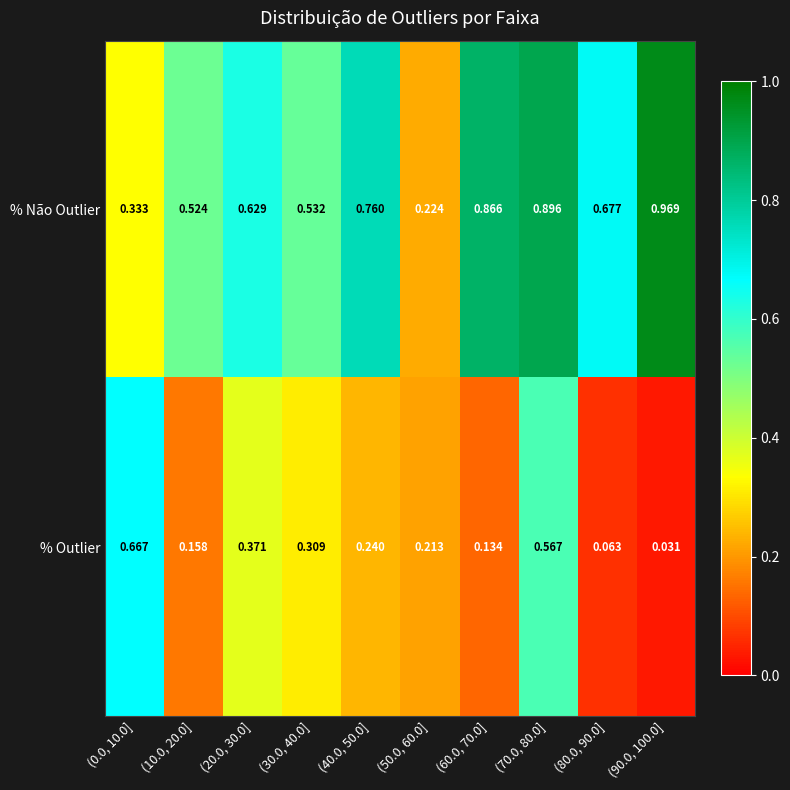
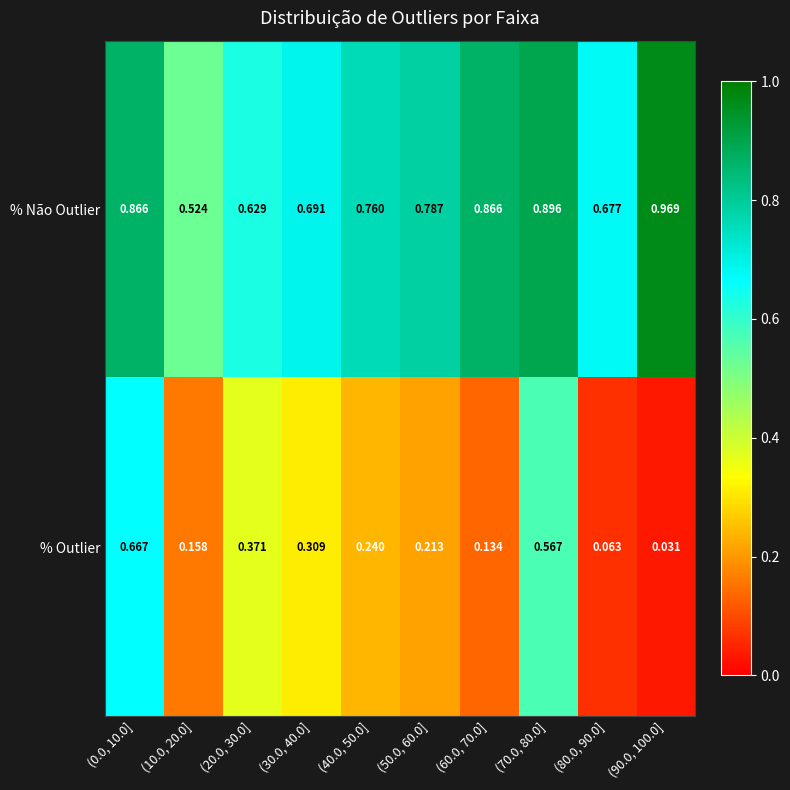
% Não Outlier, (0.0, 10.0]: 0.333 -> 0.866
% Não Outlier, (30.0, 40.0]: 0.532 -> 0.691
% Não Outlier, (50.0, 60.0]: 0.224 -> 0.787
